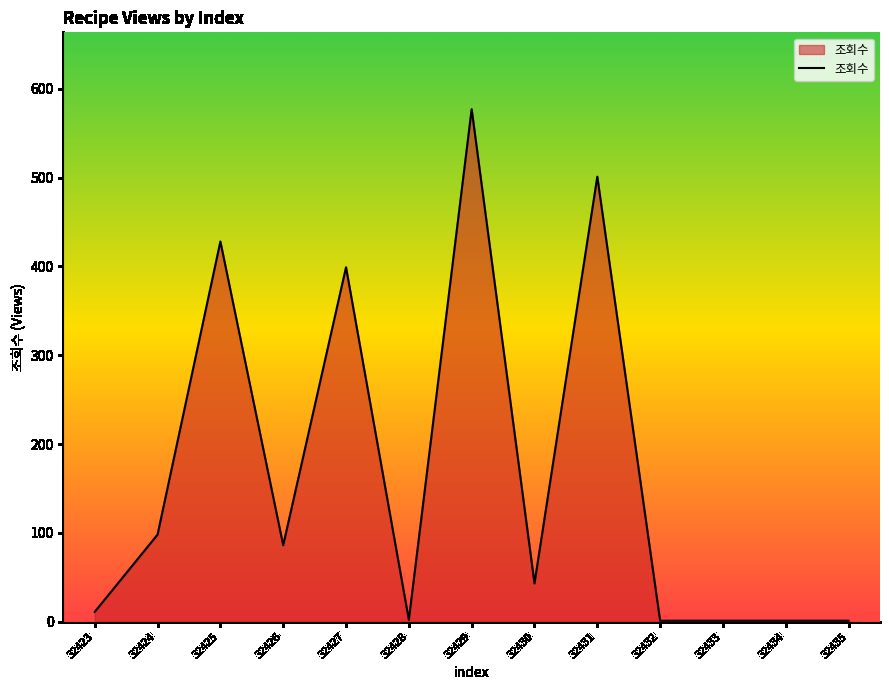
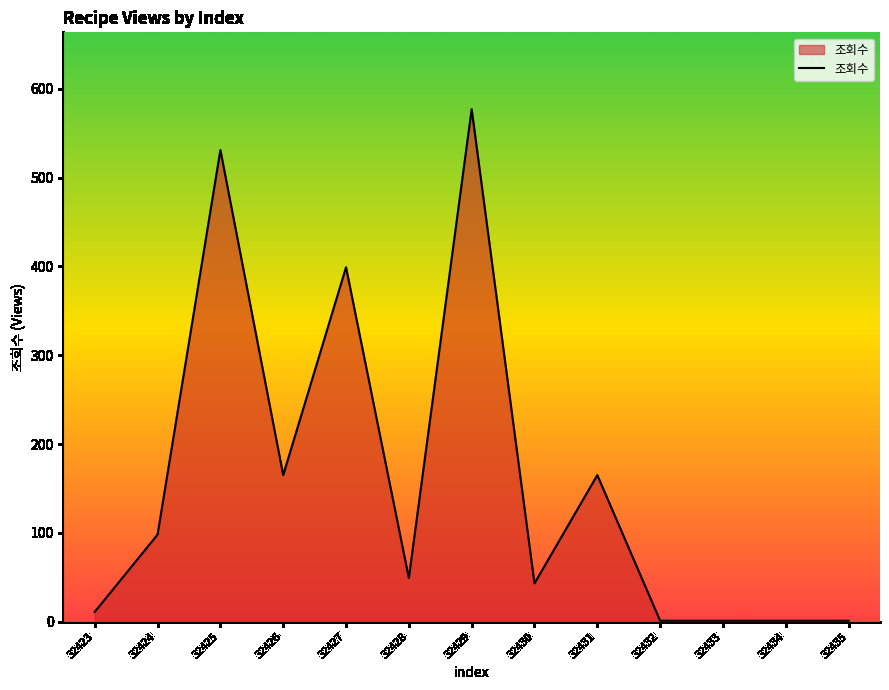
32425: 430 -> 530
32426: 90 -> 170
32428: 0 -> 50
32431: 500 -> 170
